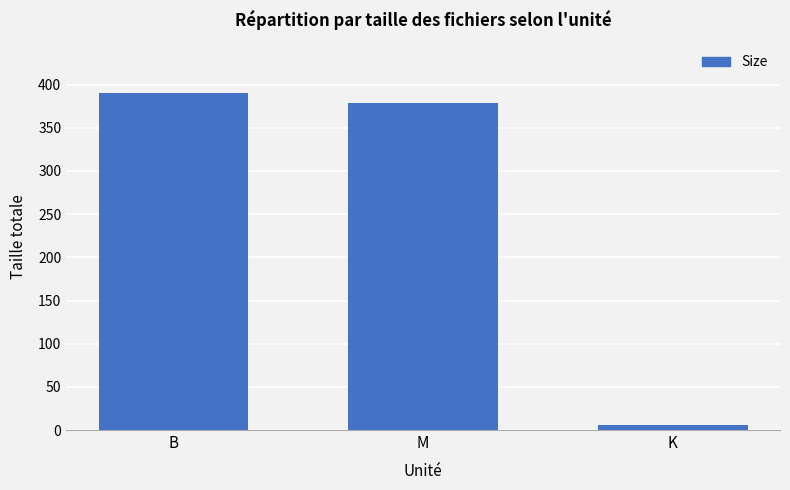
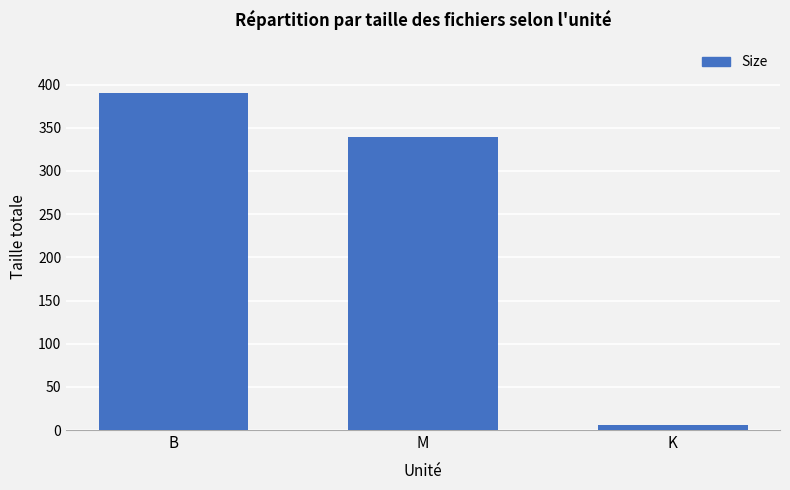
M: 380 -> 340
